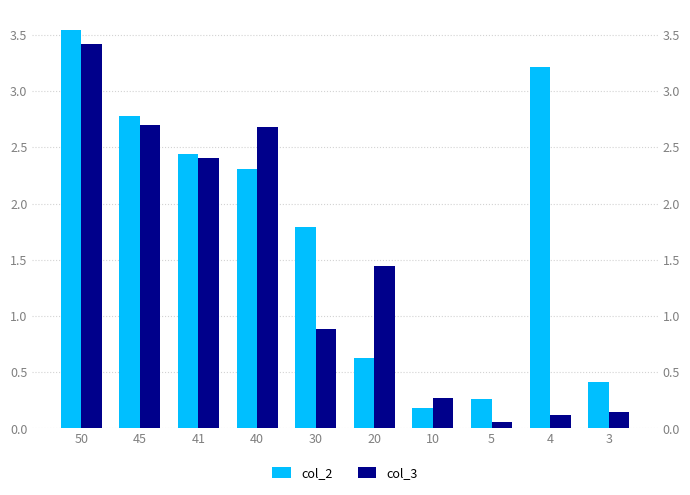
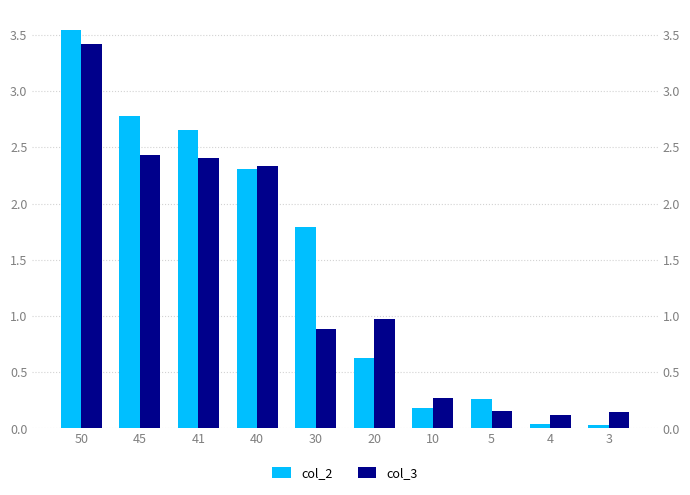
col_3, 45: 2.70 -> 2.43
col_2, 41: 2.44 -> 2.66
col_3, 40: 2.68 -> 2.33
col_3, 20: 1.44 -> 0.97
col_3, 5: 0.06 -> 0.16
col_2, 4: 3.21 -> 0.04
col_2, 3: 0.41 -> 0.03
